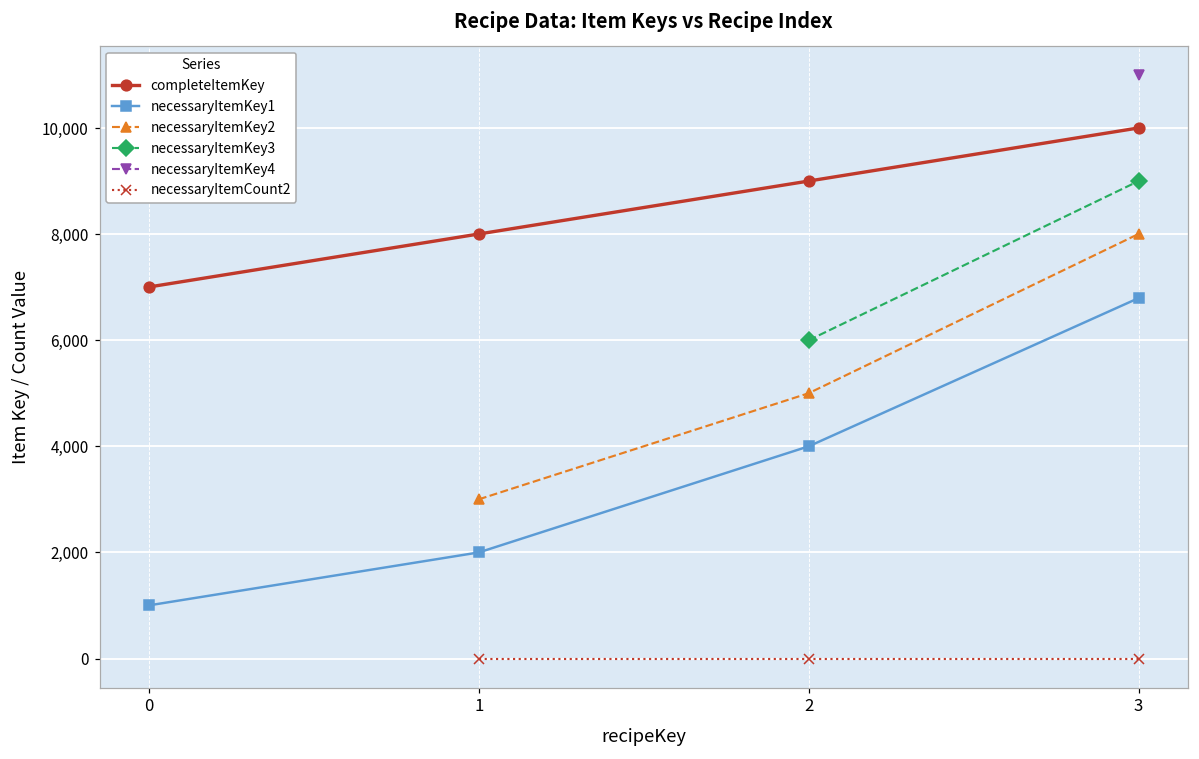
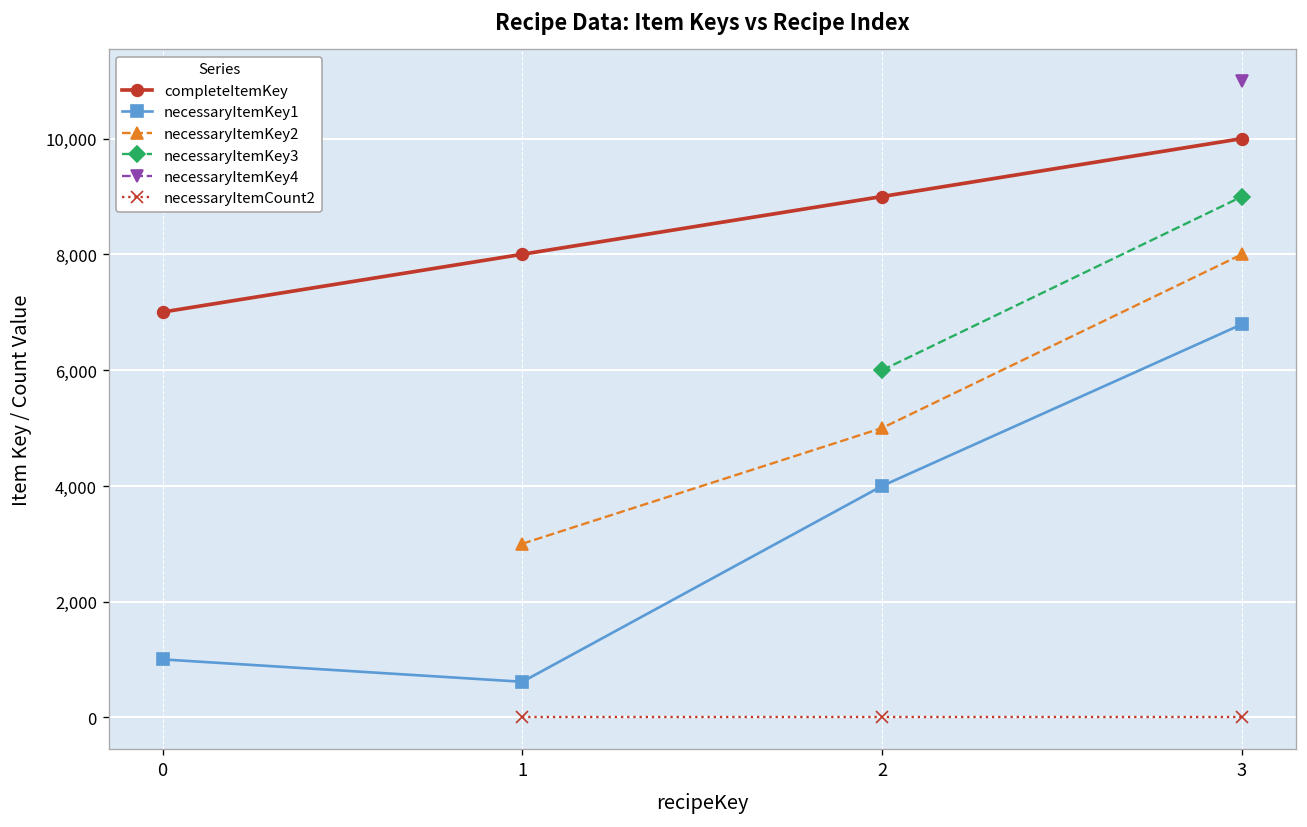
necessaryItemKey1, 1: 2,000 -> 600
